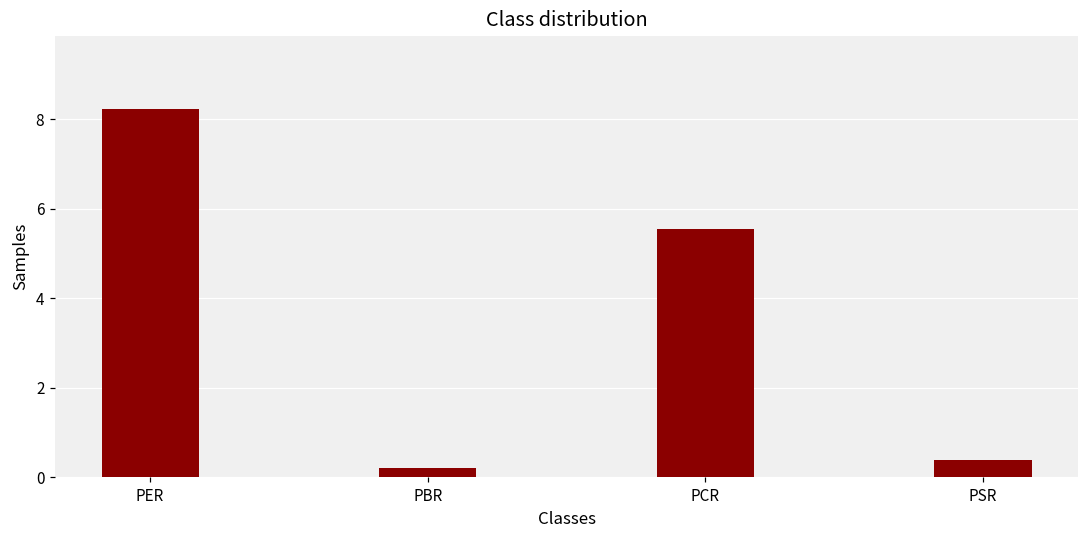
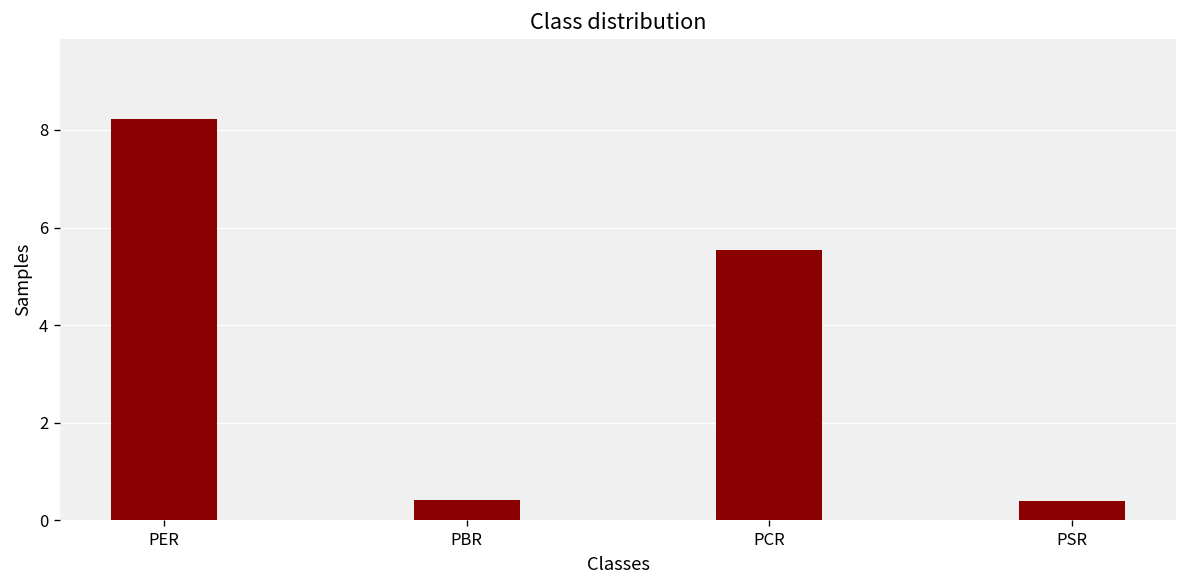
PBR: 0.2 -> 0.4
